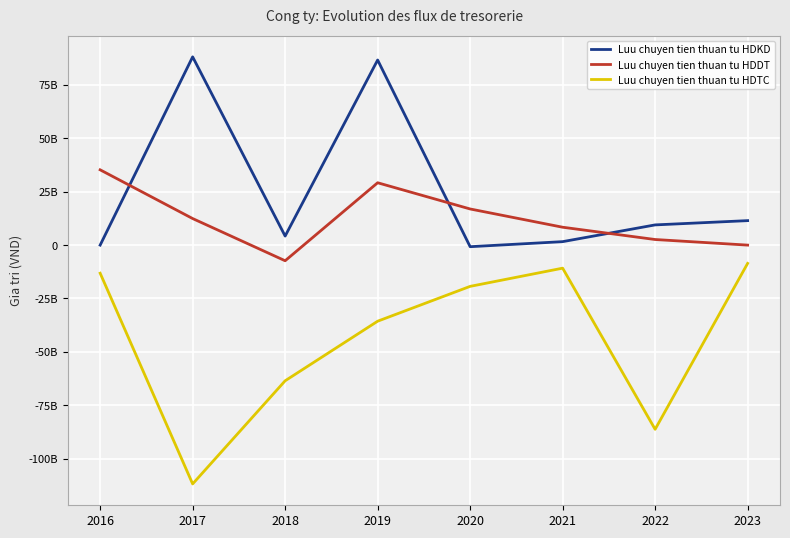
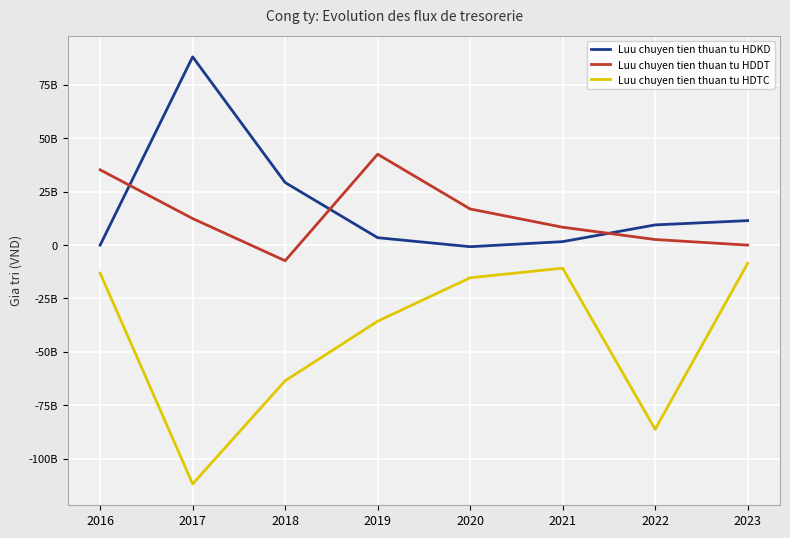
Luu chuyen tien thuan tu HDKD, 2018: 4000000000 -> 29000000000
Luu chuyen tien thuan tu HDKD, 2019: 87000000000 -> 3000000000
Luu chuyen tien thuan tu HDDT, 2019: 29000000000 -> 43000000000
Luu chuyen tien thuan tu HDTC, 2020: -19000000000 -> -15000000000
